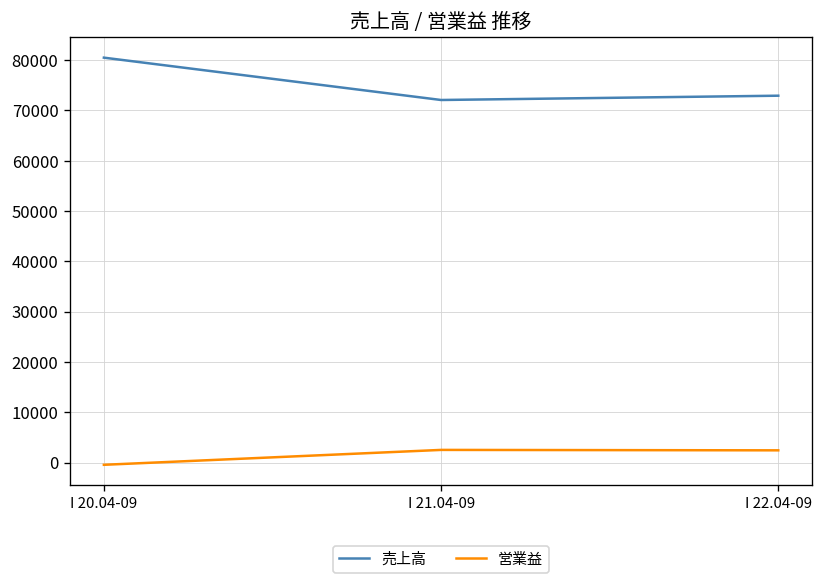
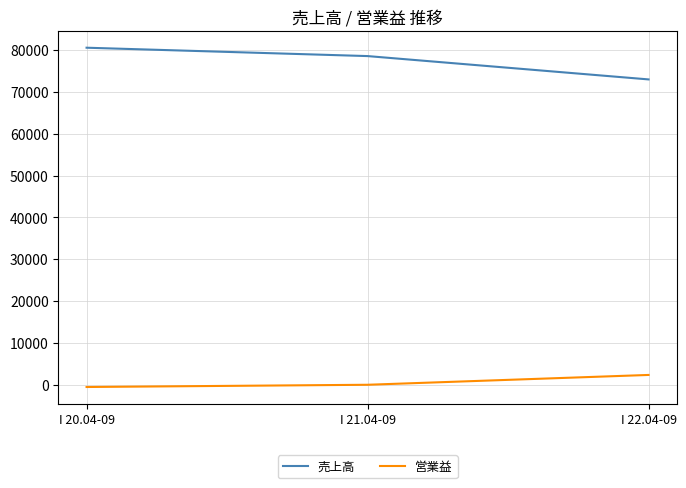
売上高, I 21.04-09: 72000 -> 79000
営業益, I 21.04-09: 3000 -> 0
